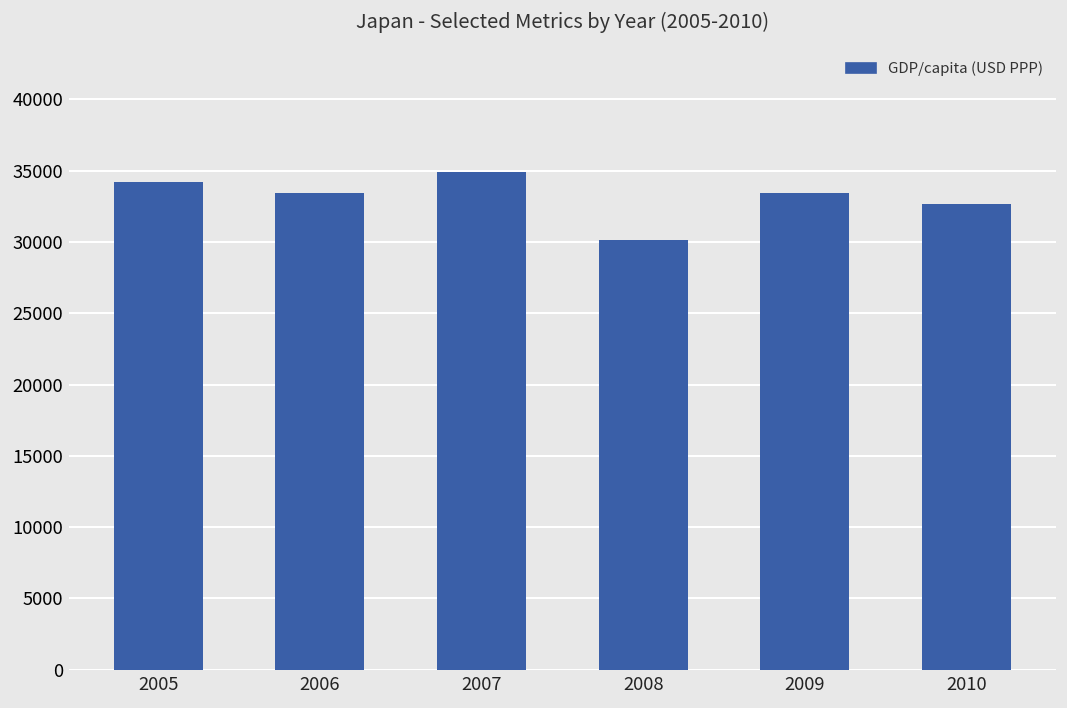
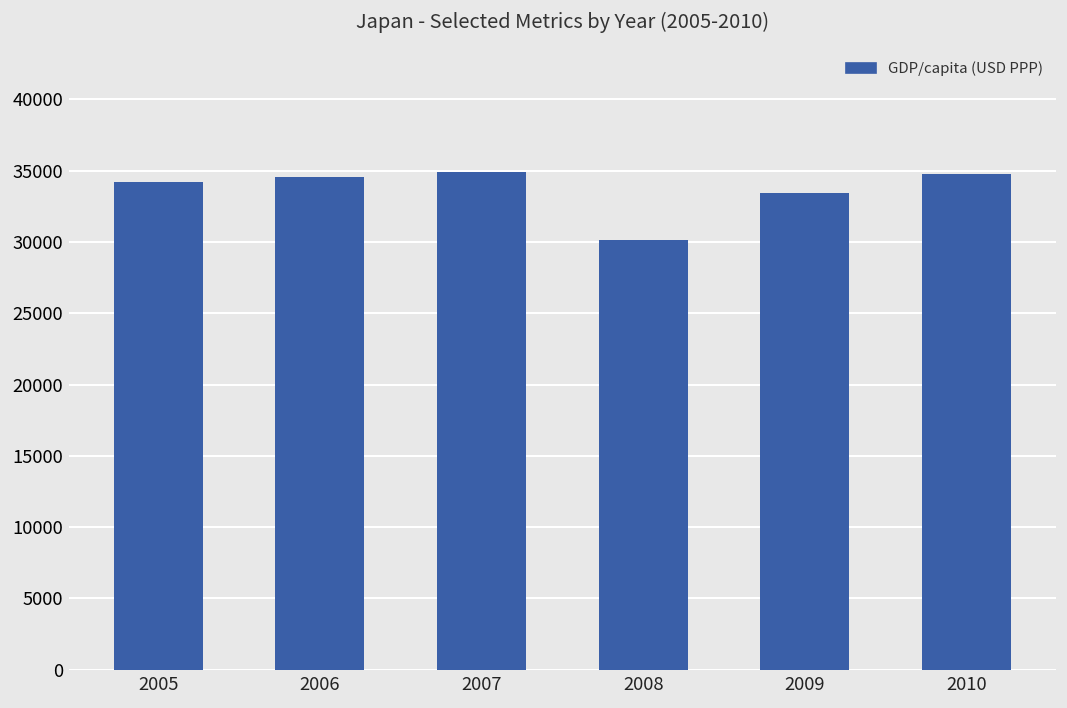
2006: 33500 -> 34500
2010: 32700 -> 34800
